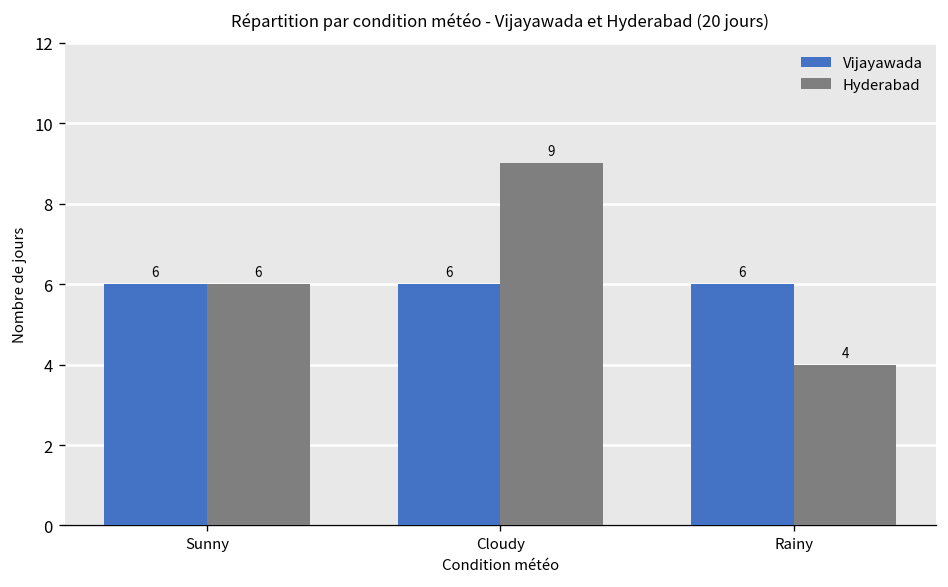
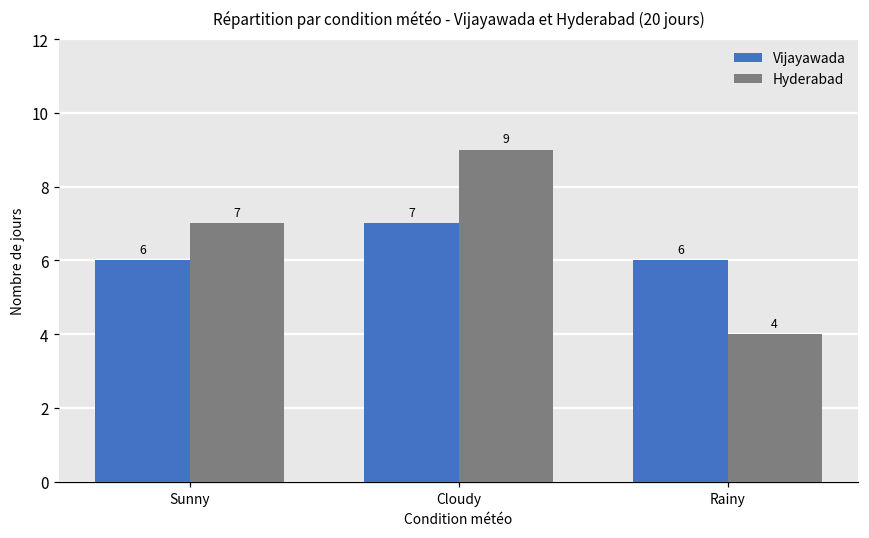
Hyderabad, Sunny: 6 -> 7
Vijayawada, Cloudy: 6 -> 7
